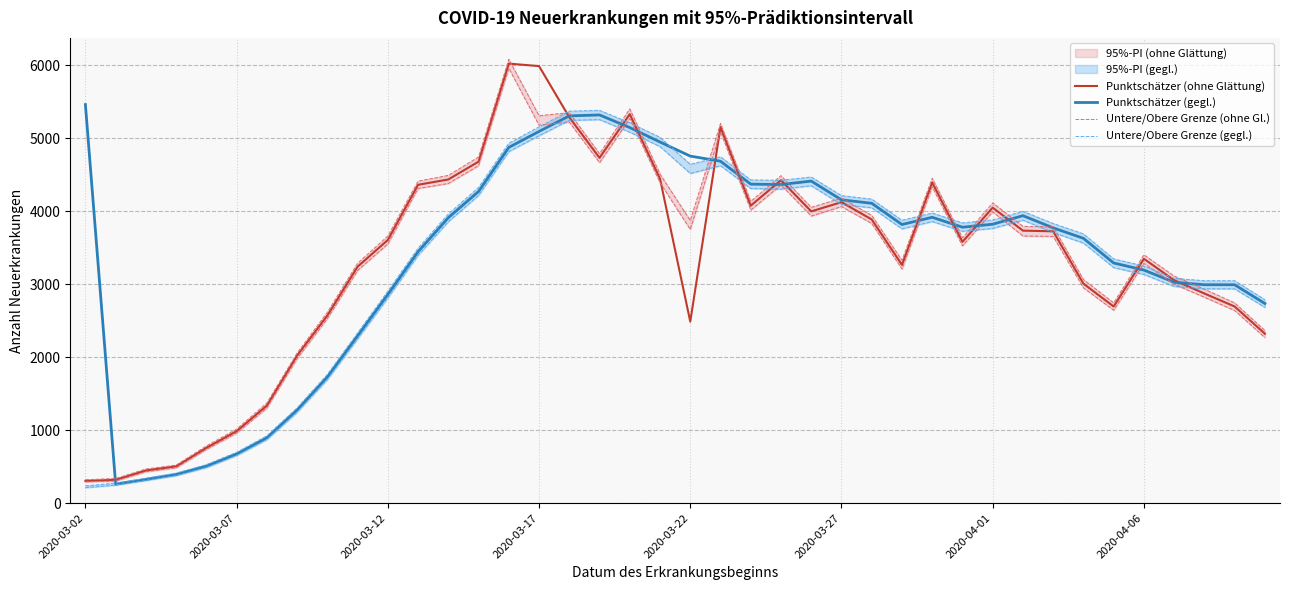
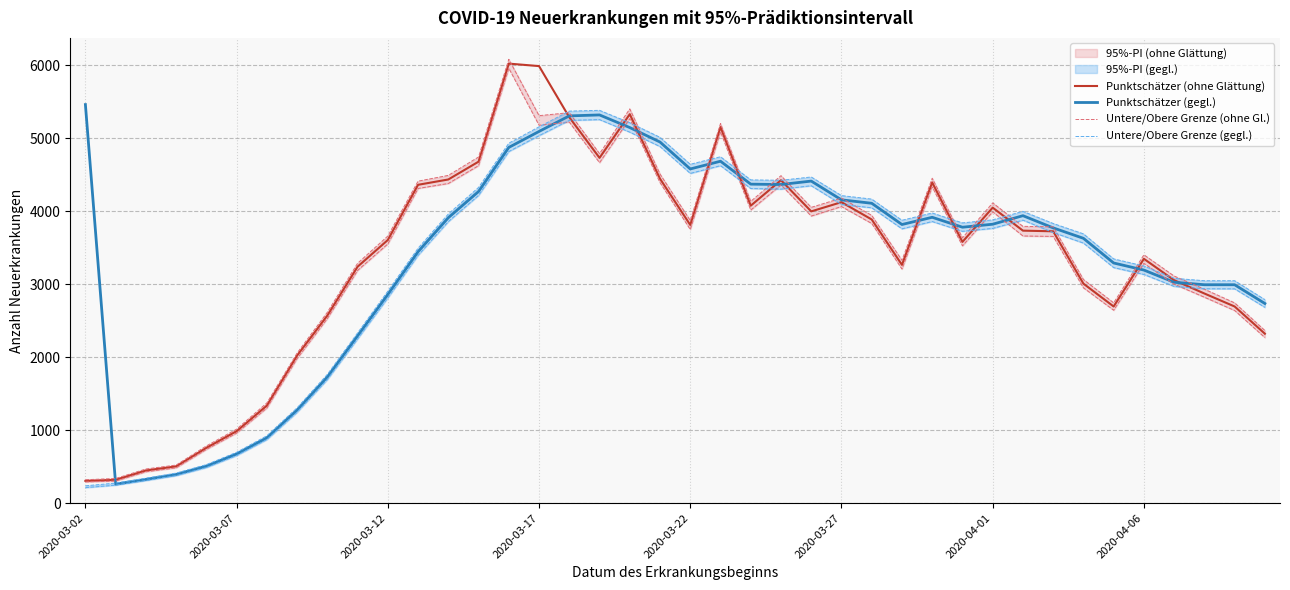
Punktschätzer (ohne Glättung), 2020-03-22: 2500 -> 3800
Punktschätzer (gegl.), 2020-03-22: 4800 -> 4600
